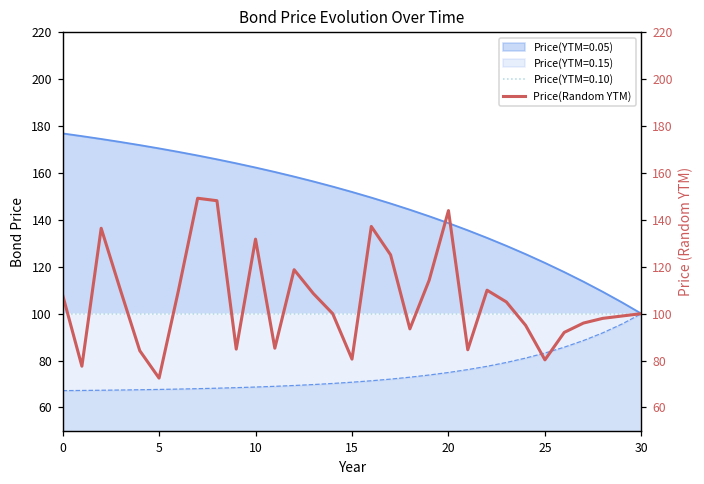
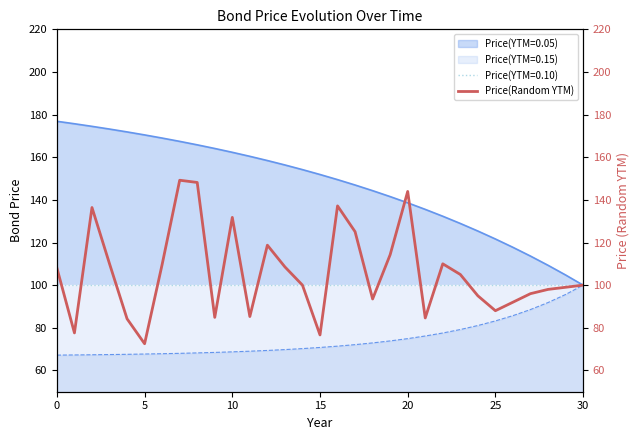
Price(Random YTM), 15: 81 -> 77
Price(Random YTM), 25: 80 -> 88
